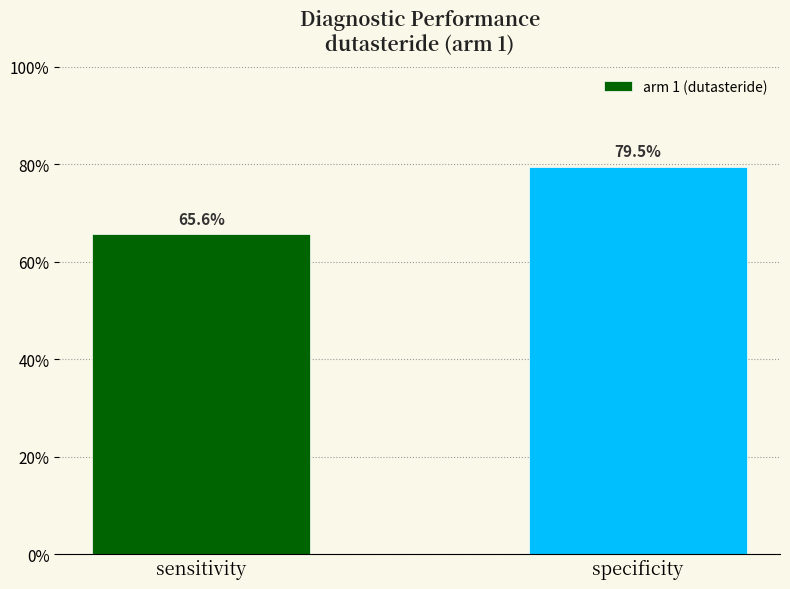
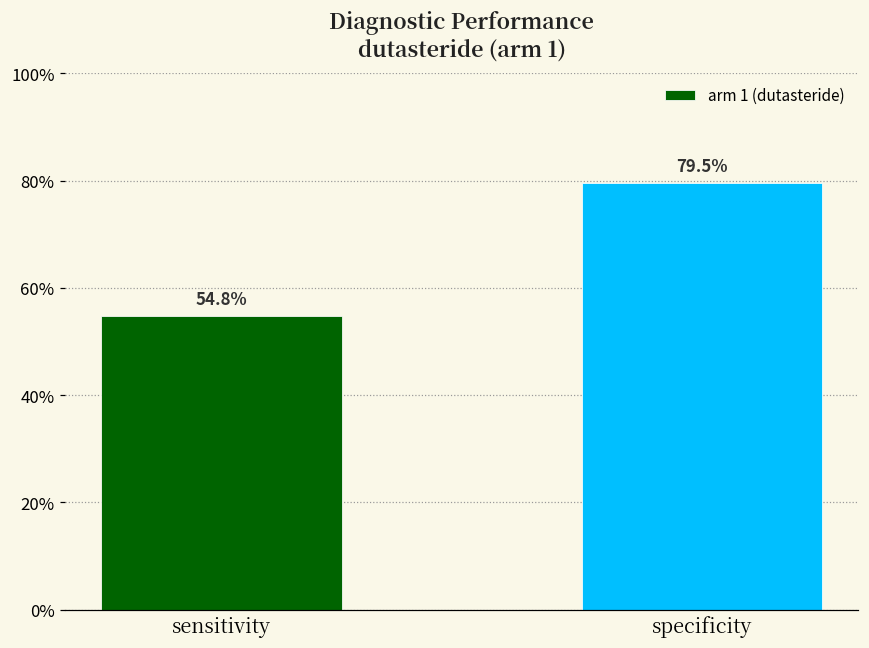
sensitivity: 65.6% -> 54.8%
